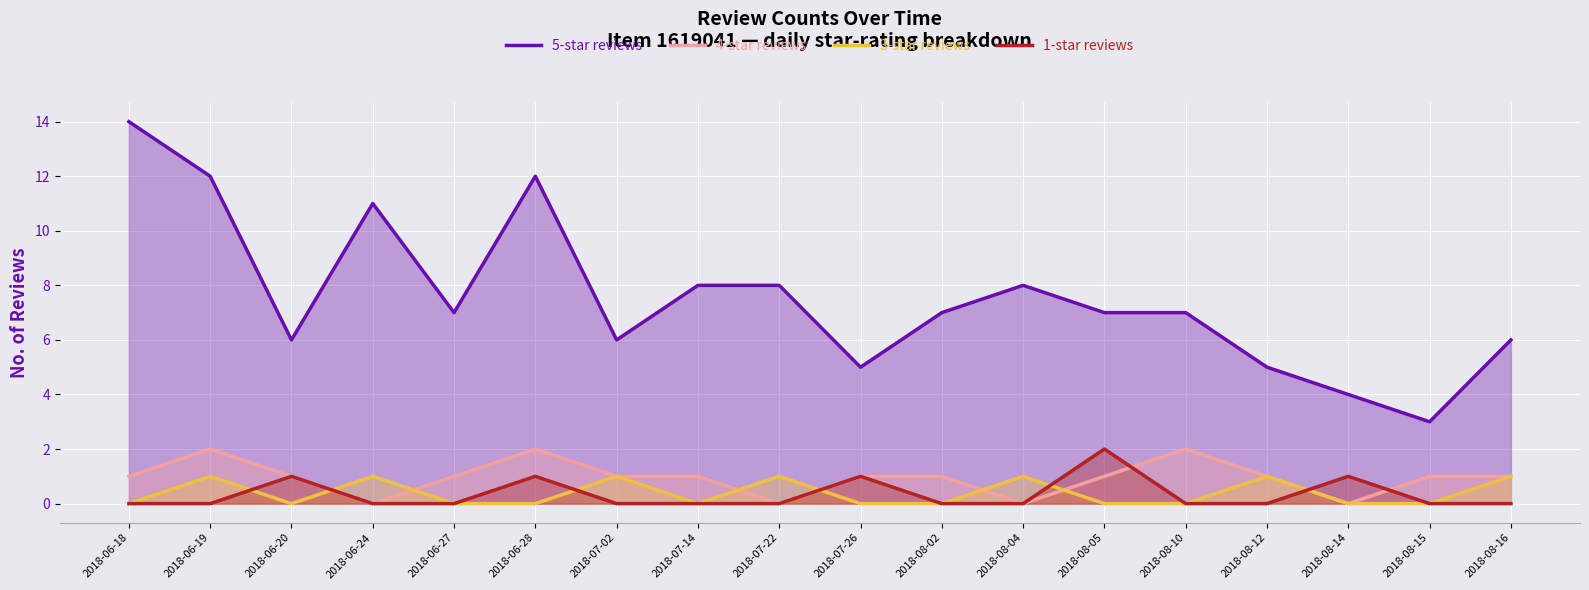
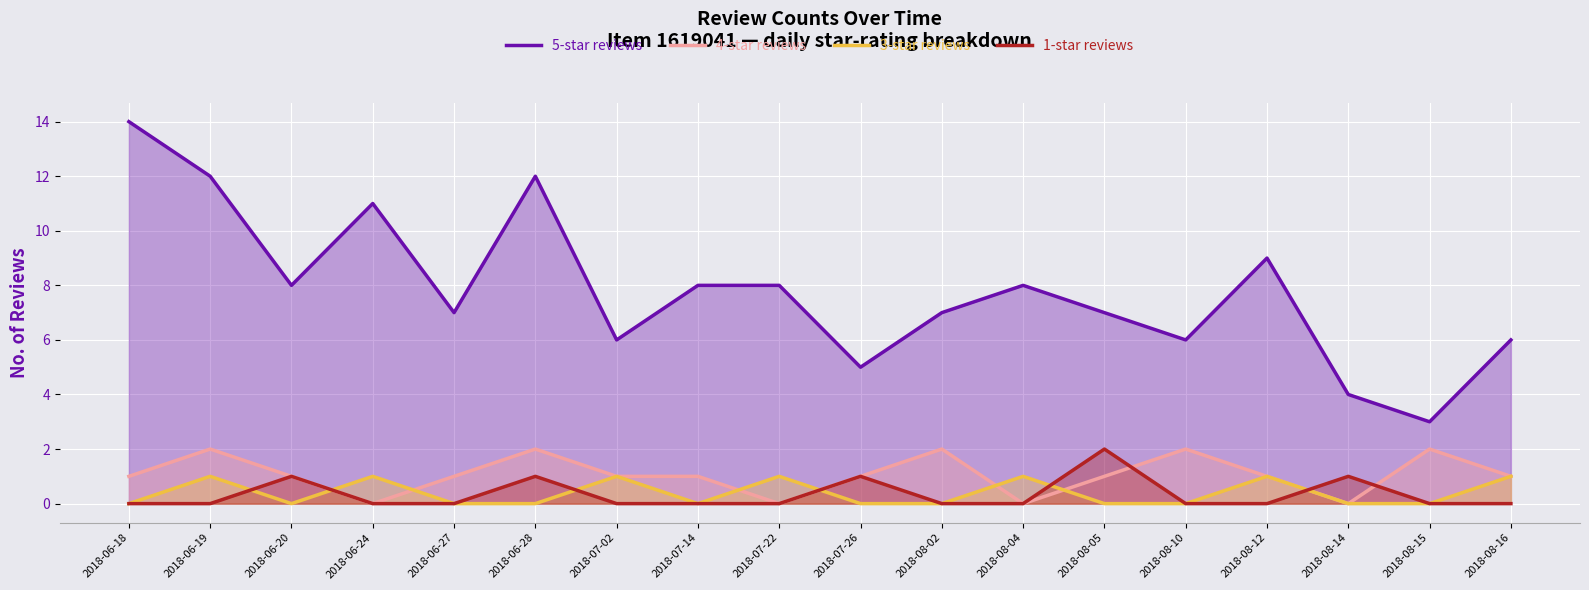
5-star reviews, 2018-06-20: 6 -> 8
4-star reviews, 2018-08-02: 1 -> 2
5-star reviews, 2018-08-10: 7 -> 6
5-star reviews, 2018-08-12: 5 -> 9
4-star reviews, 2018-08-15: 1 -> 2
